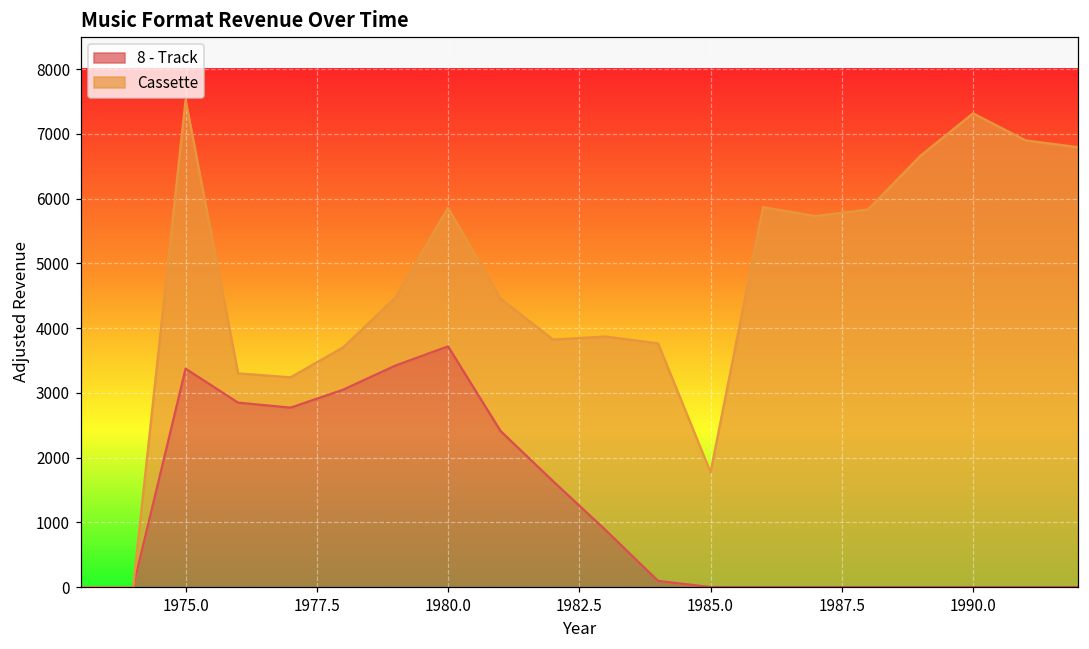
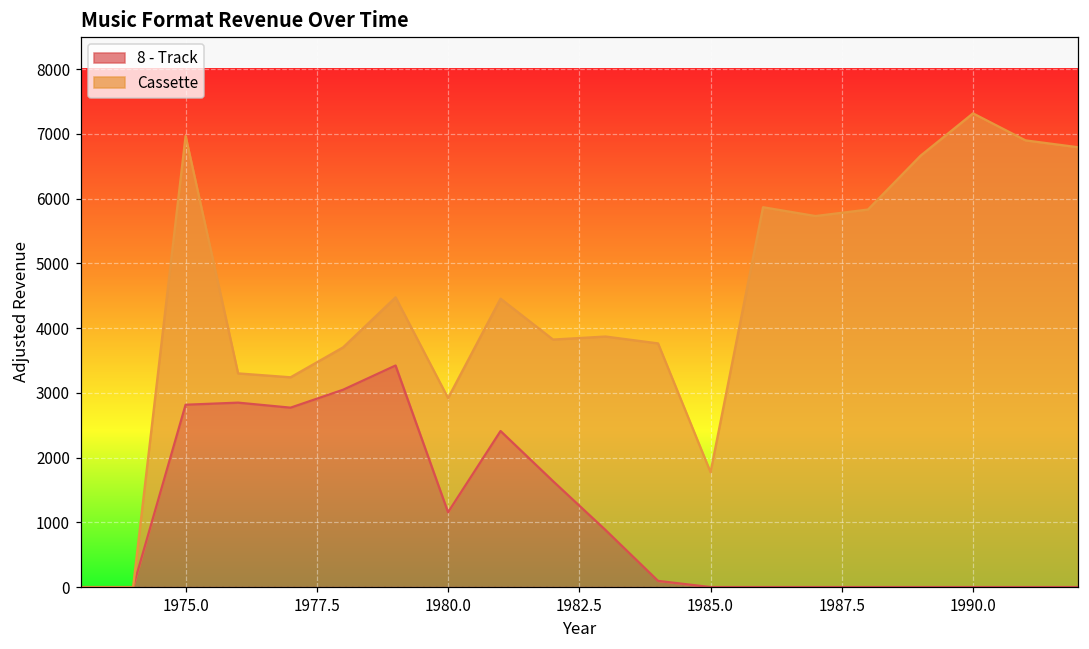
8 - Track, 1975.0: 3400 -> 2800
8 - Track, 1980.0: 3700 -> 1200
Cassette, 1980.0: 2100 -> 1800
